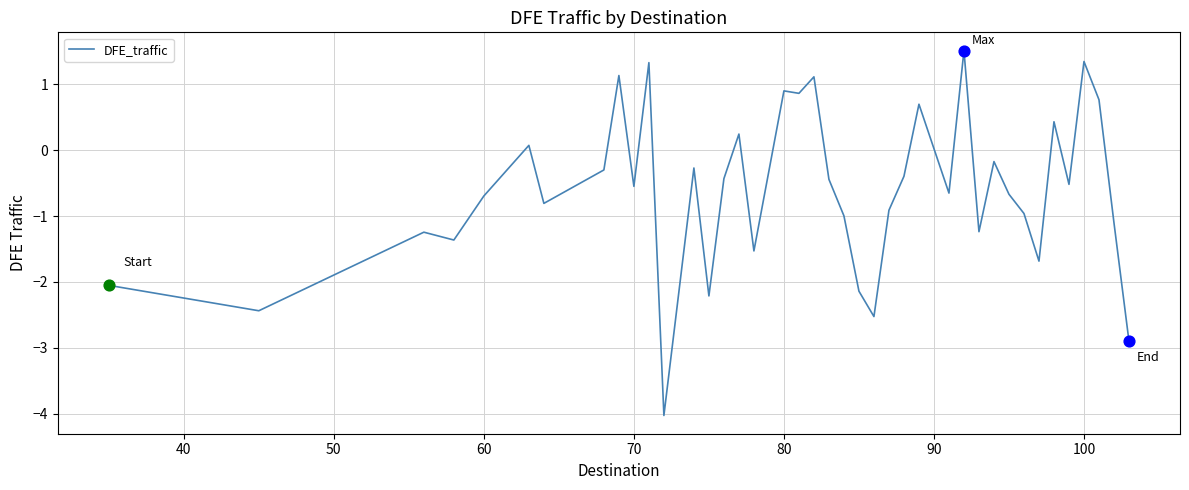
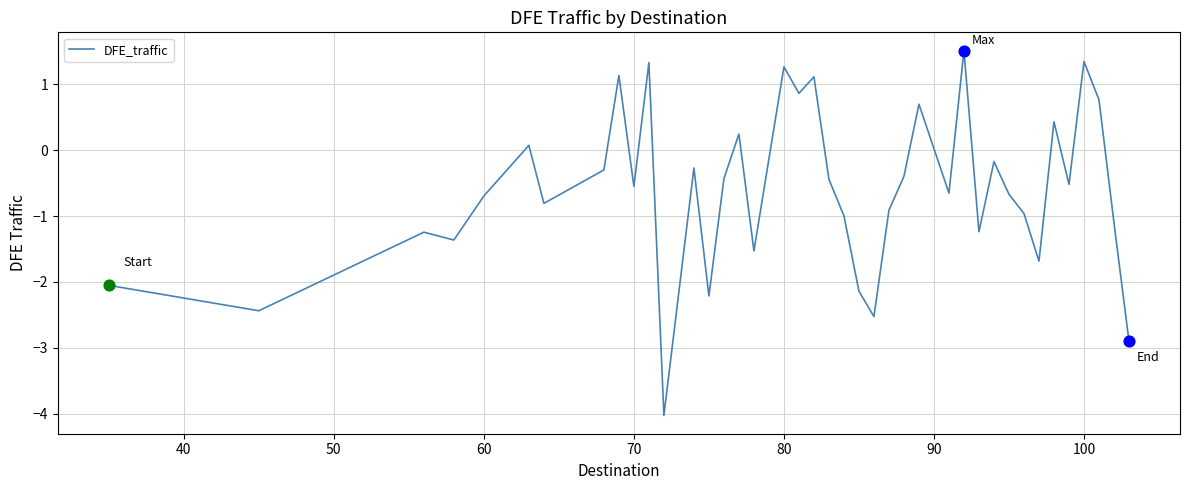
DFE_traffic, 80: 0.9 -> 1.3
